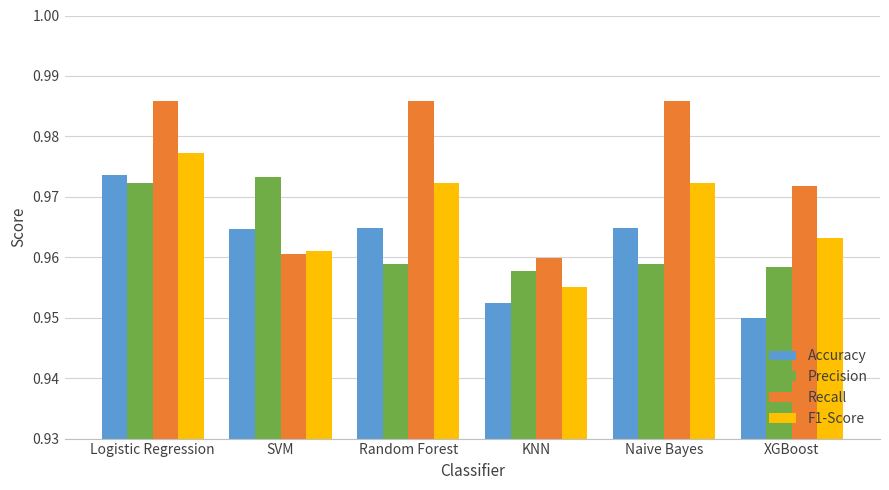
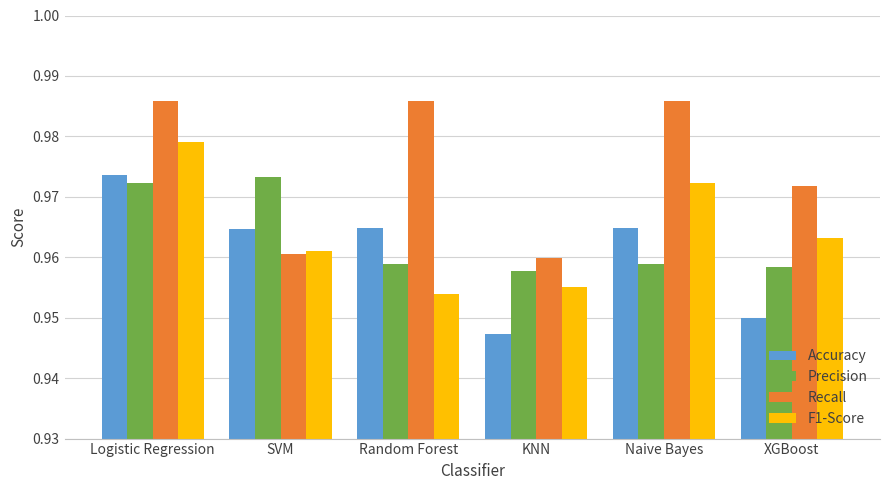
F1-Score, Logistic Regression: 0.977 -> 0.979
F1-Score, Random Forest: 0.972 -> 0.954
Accuracy, KNN: 0.952 -> 0.947
